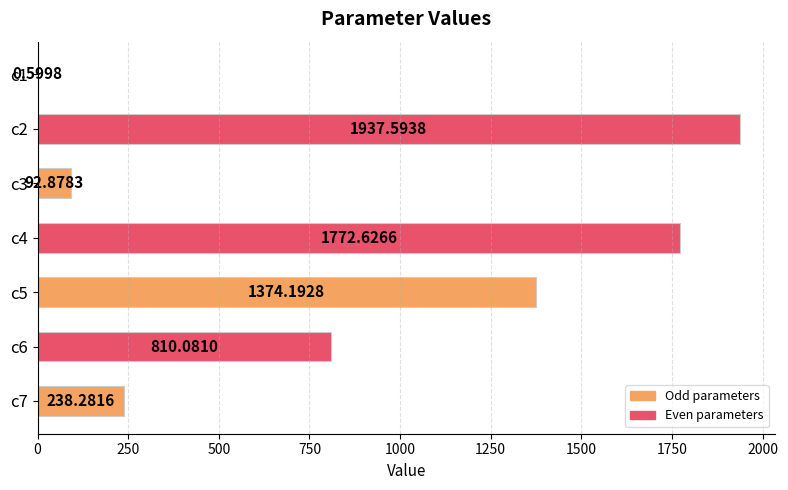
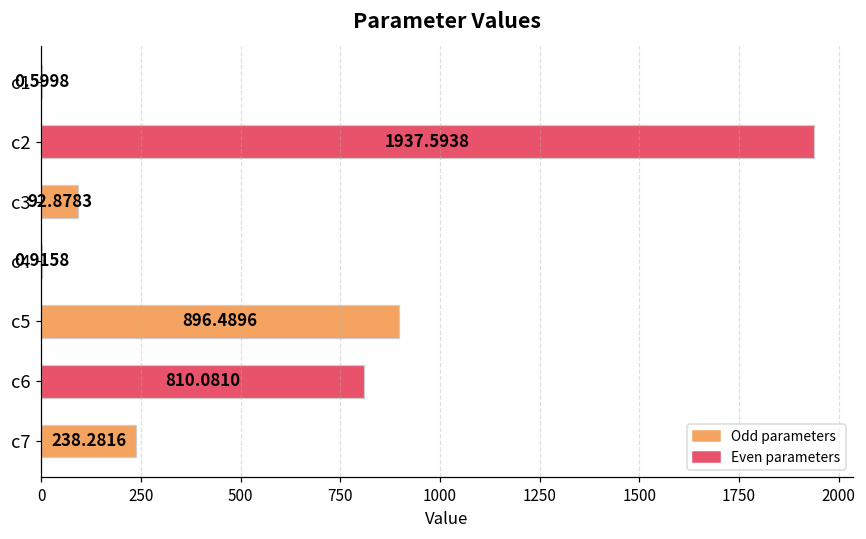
c4: 1772.6266 -> 0.9158
c5: 1374.1928 -> 896.4896
